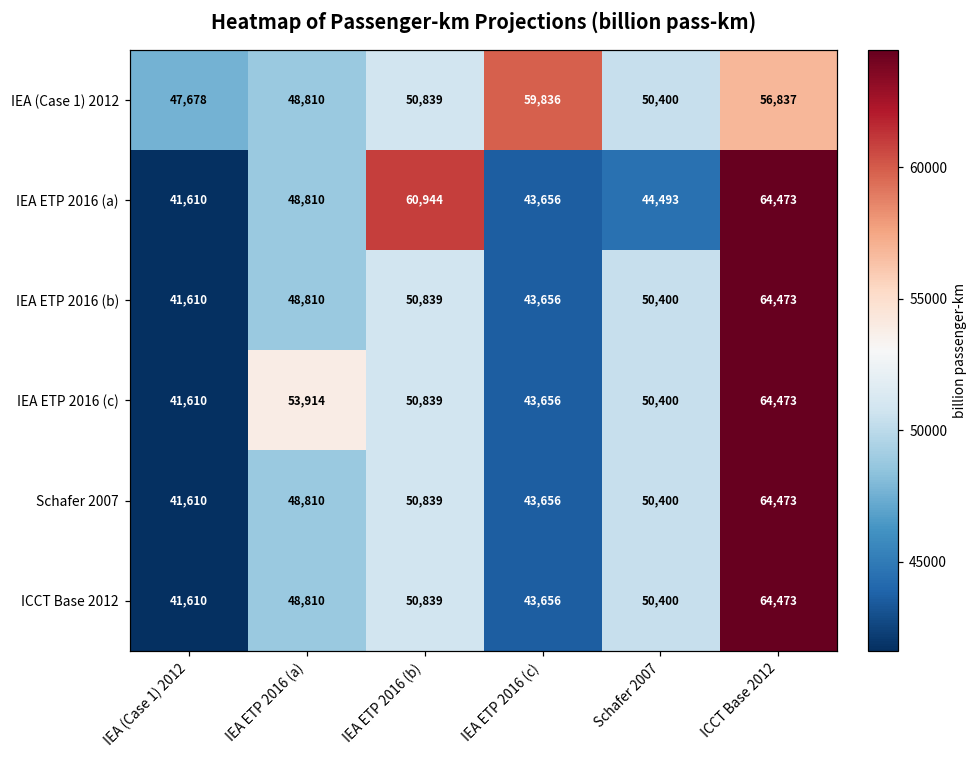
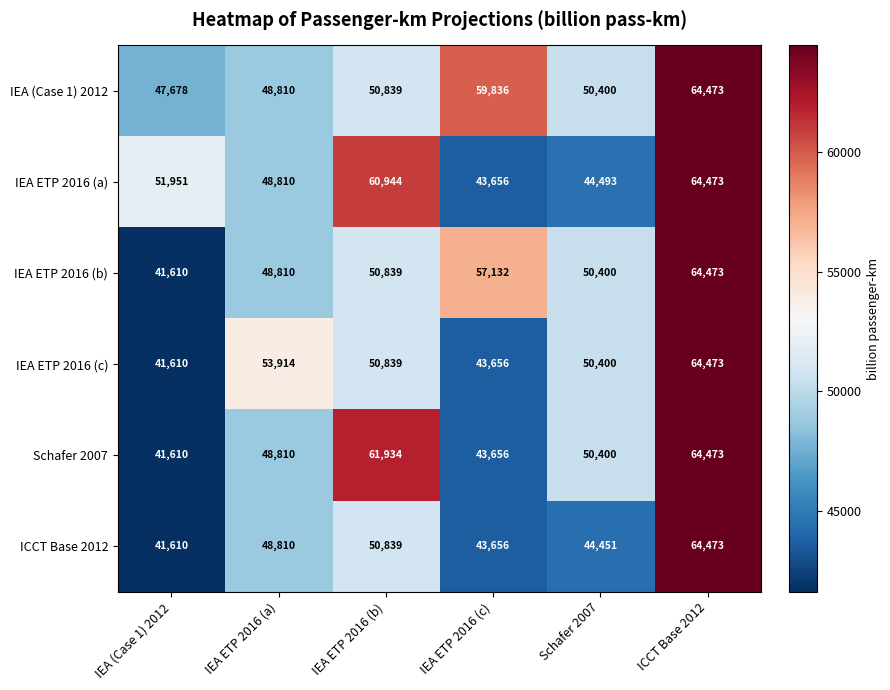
IEA (Case 1) 2012, ICCT Base 2012: 56,837 -> 64,473
IEA ETP 2016 (a), IEA (Case 1) 2012: 41,610 -> 51,951
IEA ETP 2016 (b), IEA ETP 2016 (c): 43,656 -> 57,132
Schafer 2007, IEA ETP 2016 (b): 50,839 -> 61,934
ICCT Base 2012, Schafer 2007: 50,400 -> 44,451
